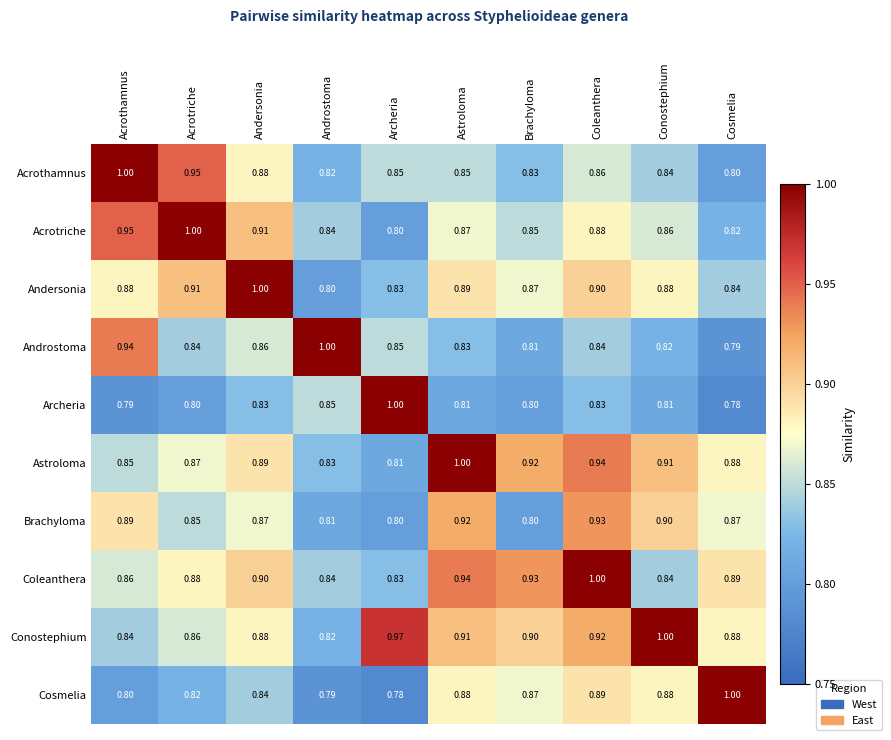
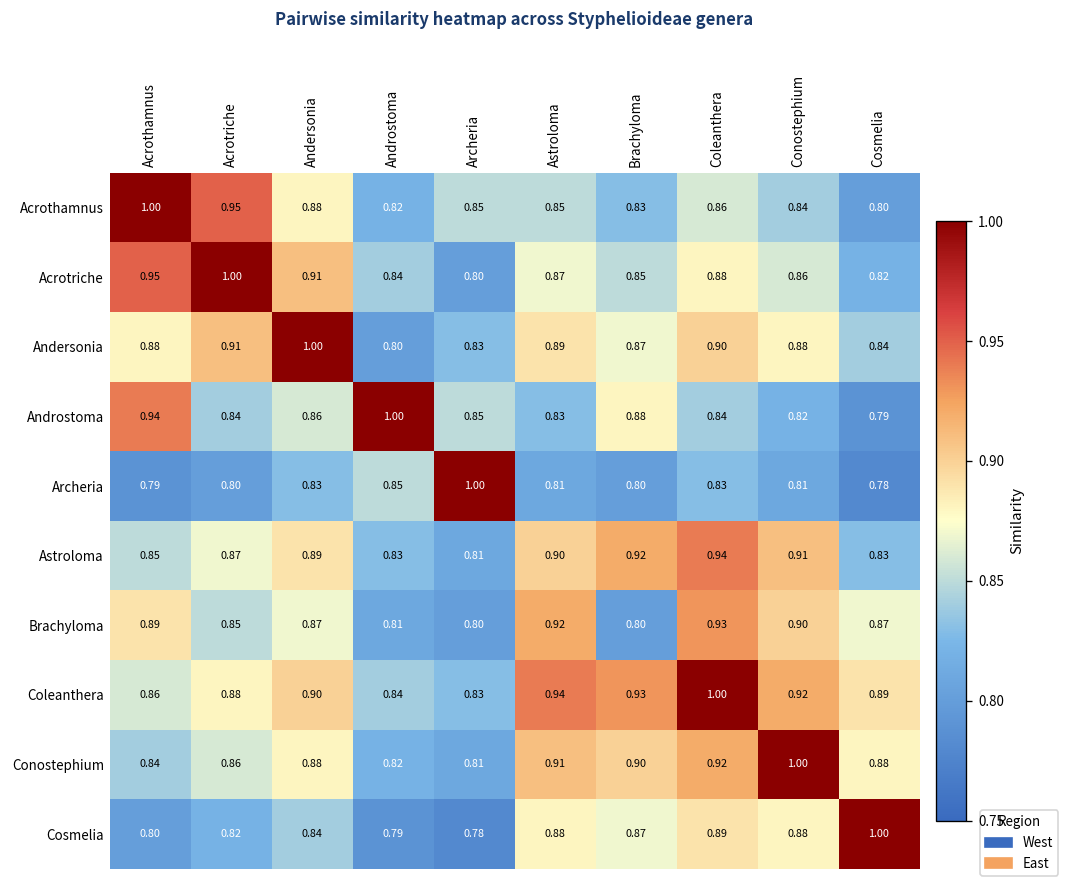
Androstoma, Brachyloma: 0.81 -> 0.88
Astroloma, Astroloma: 1.00 -> 0.90
Astroloma, Cosmelia: 0.88 -> 0.83
Coleanthera, Conostephium: 0.84 -> 0.92
Conostephium, Archeria: 0.97 -> 0.81
